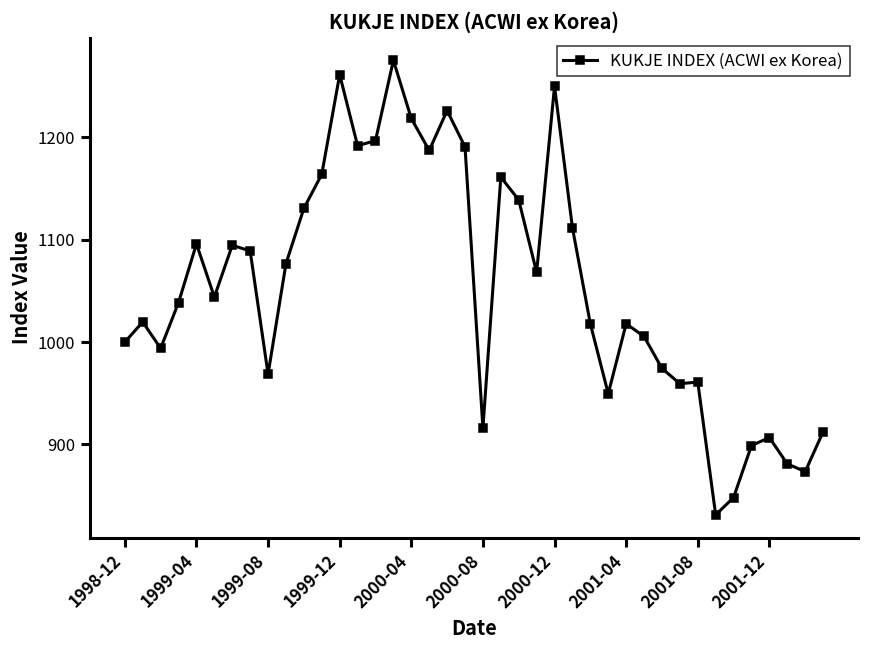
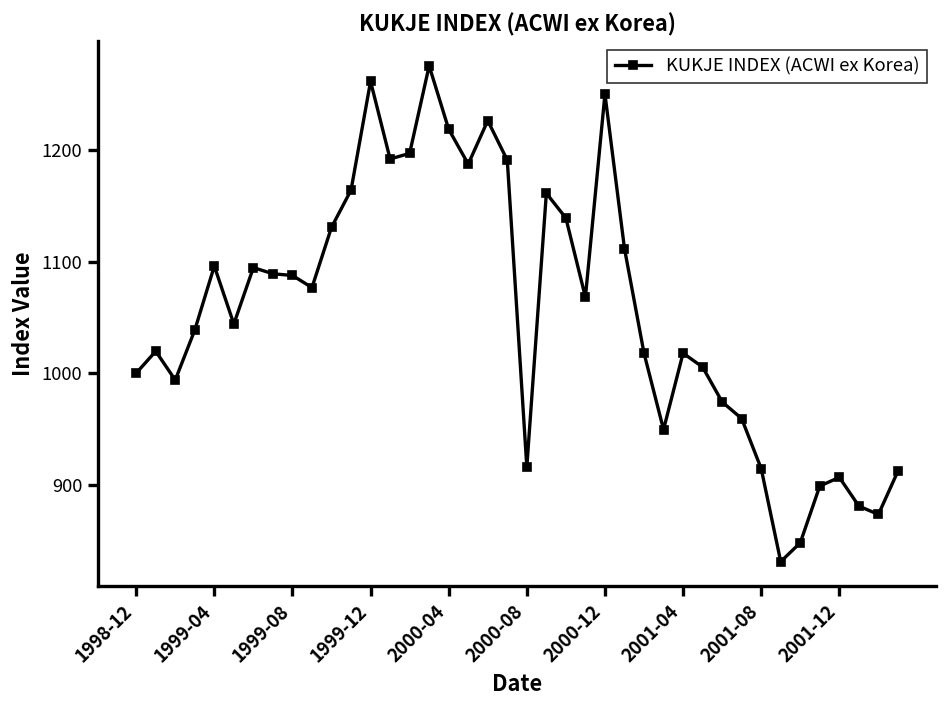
1999-08: 970 -> 1090
2001-08: 960 -> 910
